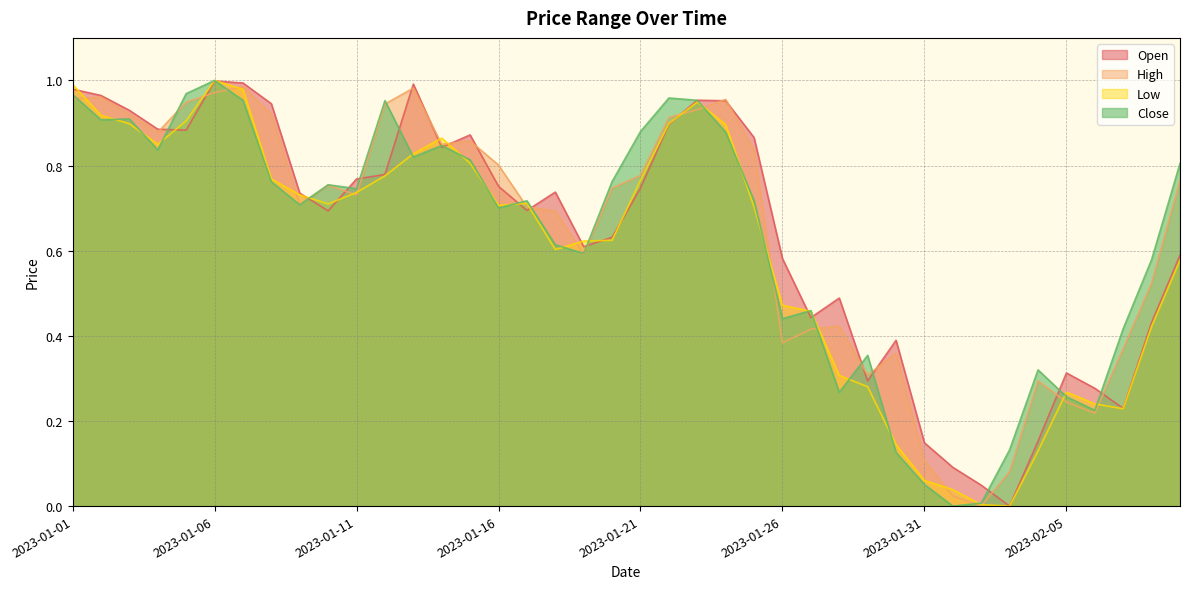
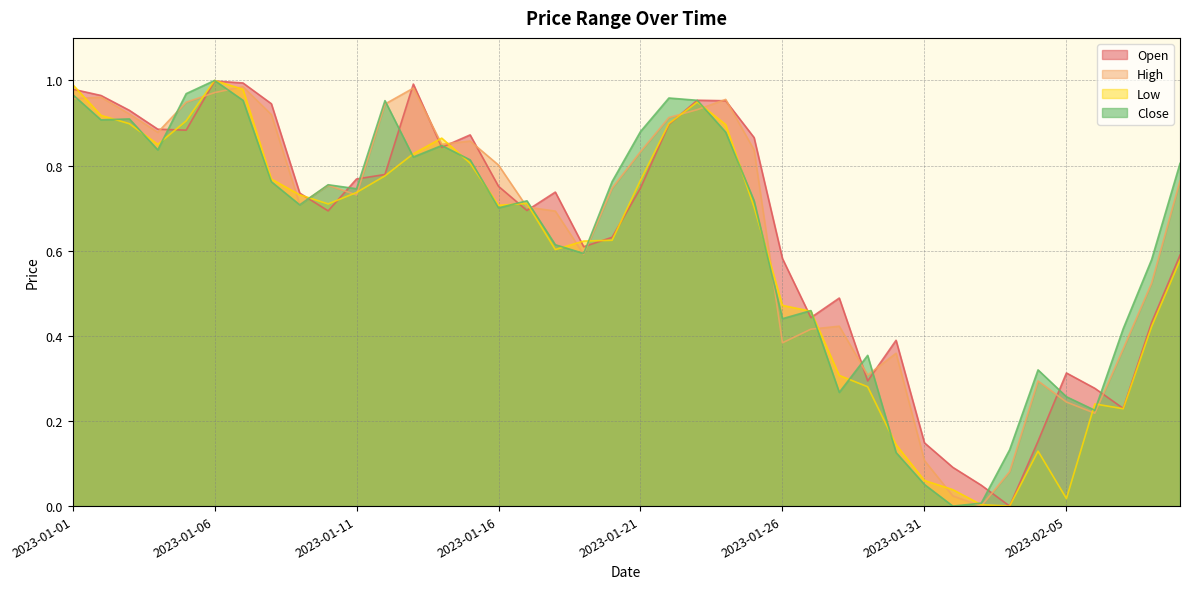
High, 2023-01-21: 0.78 -> 0.83
Low, 2023-02-05: 0.27 -> 0.02
